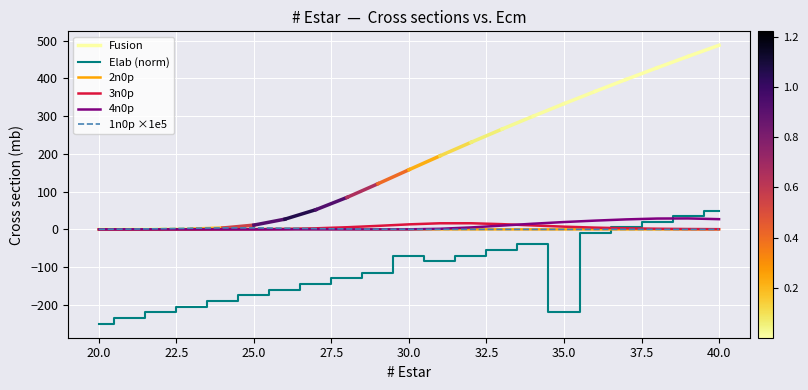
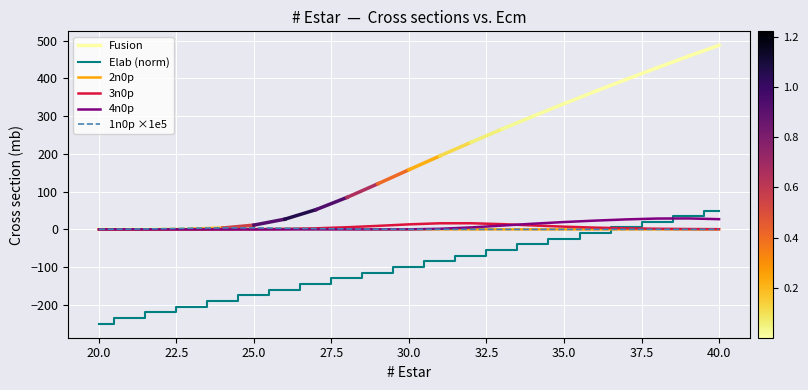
Elab (norm), 30.0: -70 -> -100
Elab (norm), 35.0: -220 -> -30
